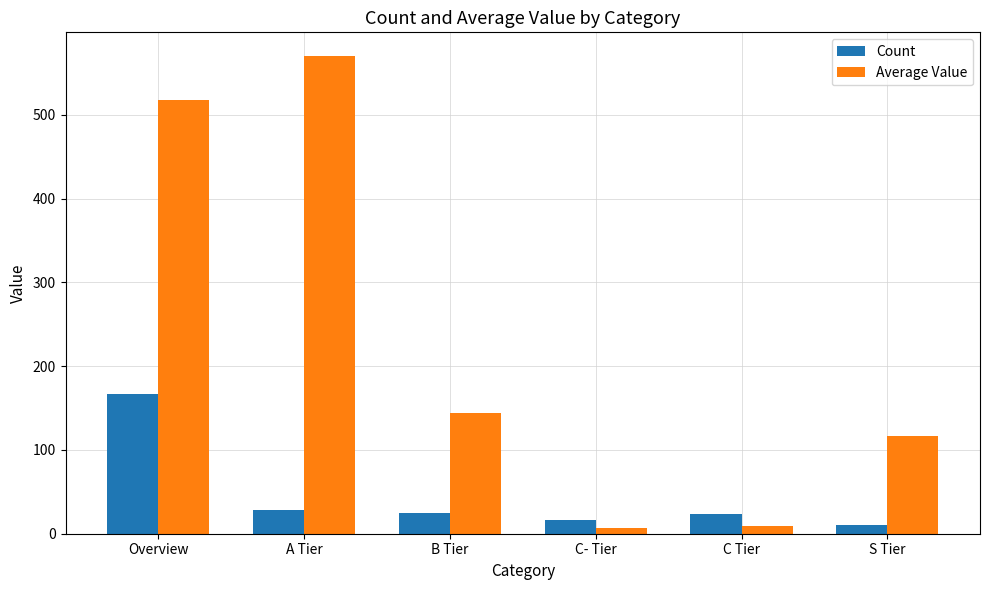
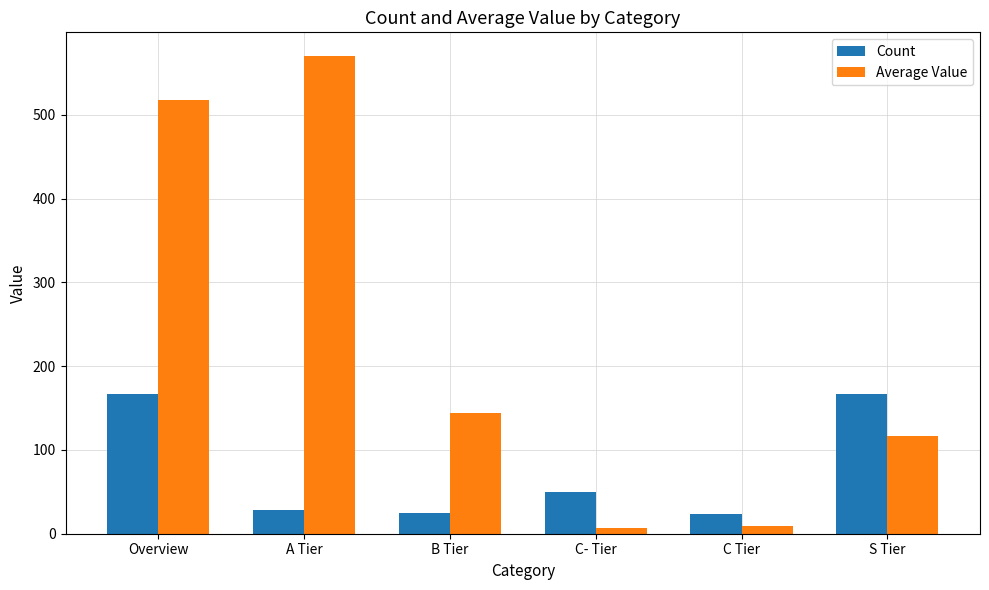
Count, C- Tier: 20 -> 50
Count, S Tier: 10 -> 170
